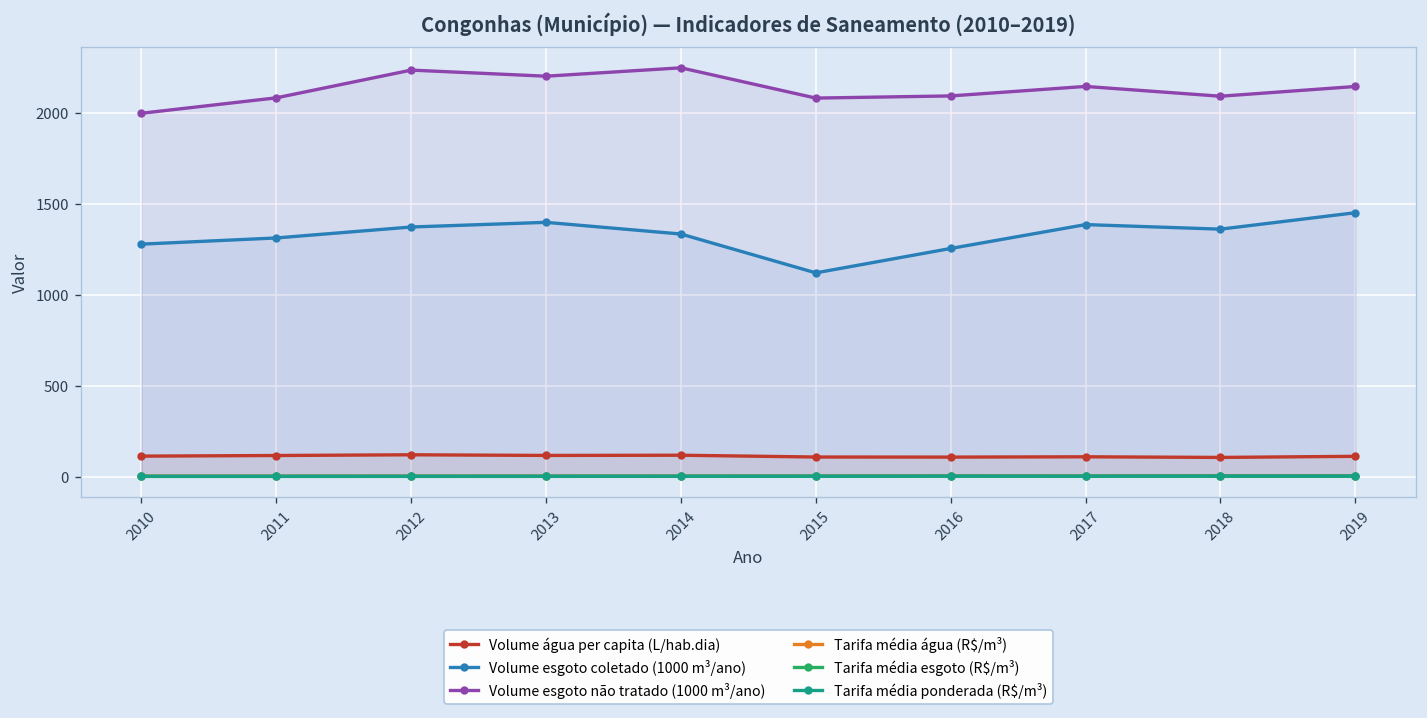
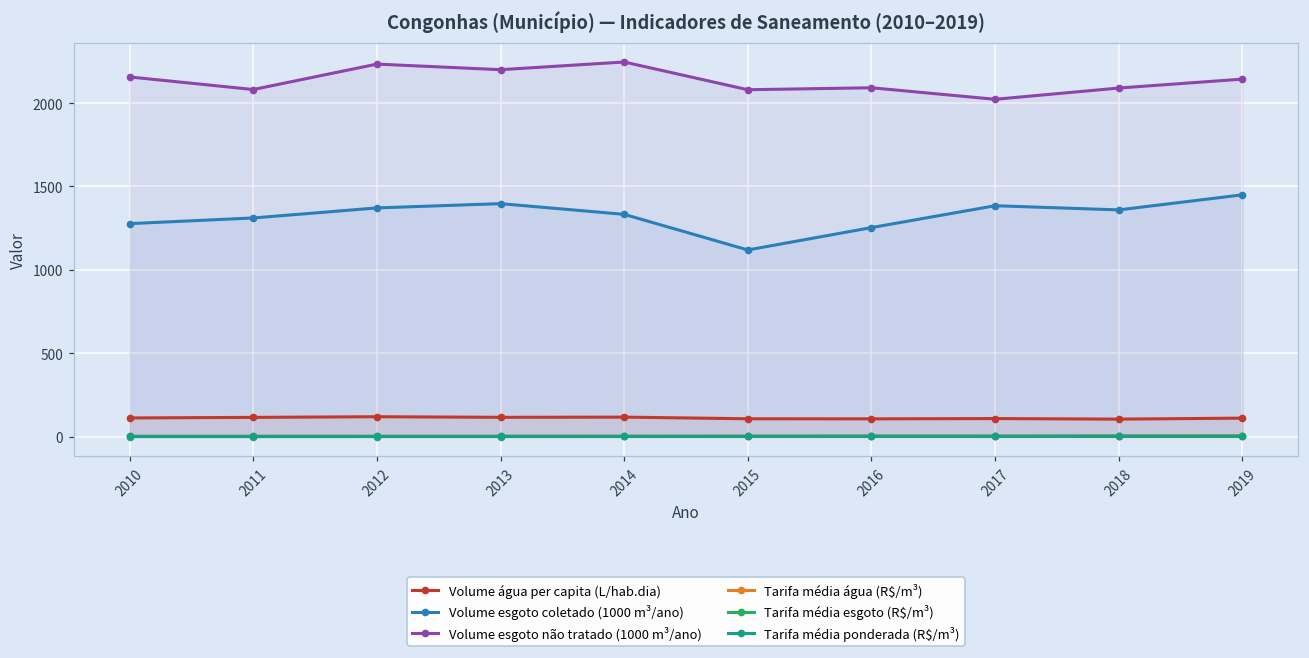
Volume esgoto não tratado (1000 m³/ano), 2010: 2000 -> 2160
Volume esgoto não tratado (1000 m³/ano), 2017: 2140 -> 2020
